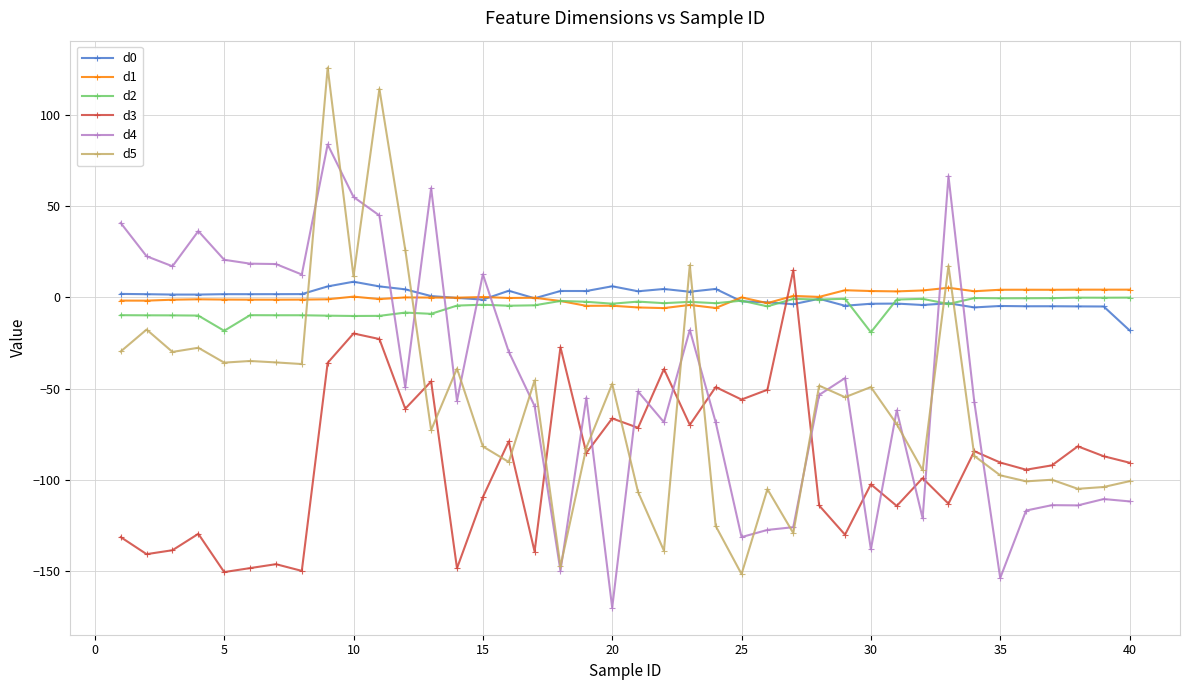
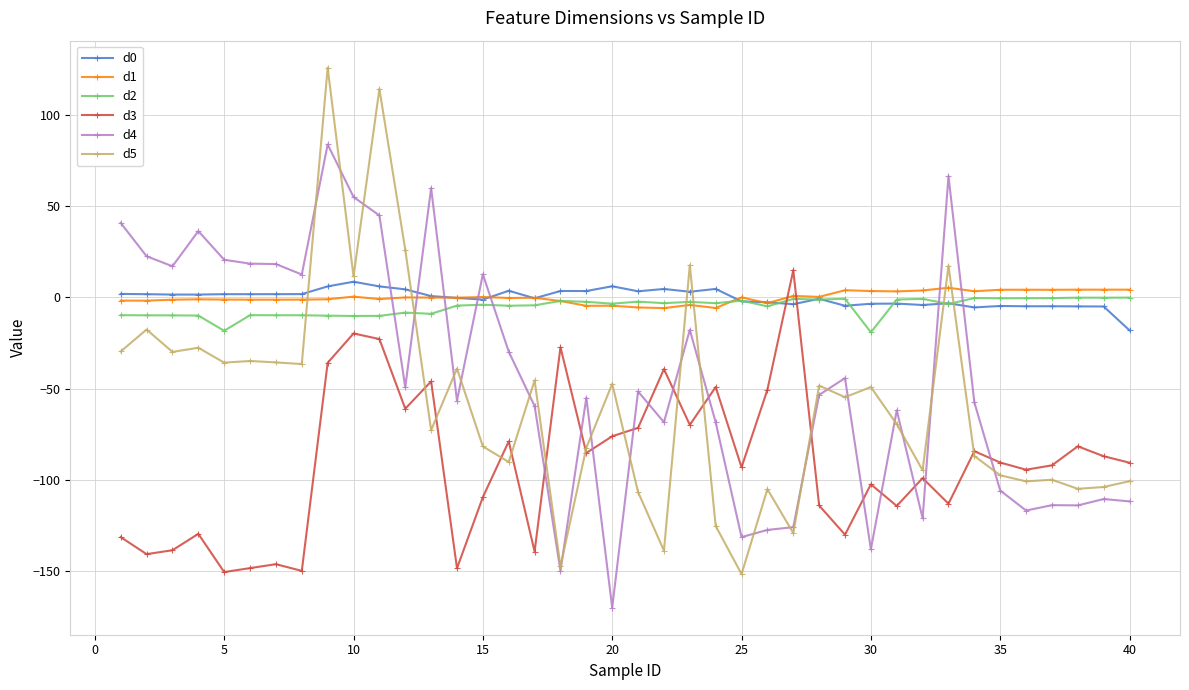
d3, 20: -66 -> -76
d3, 25: -56 -> -93
d4, 35: -154 -> -106
